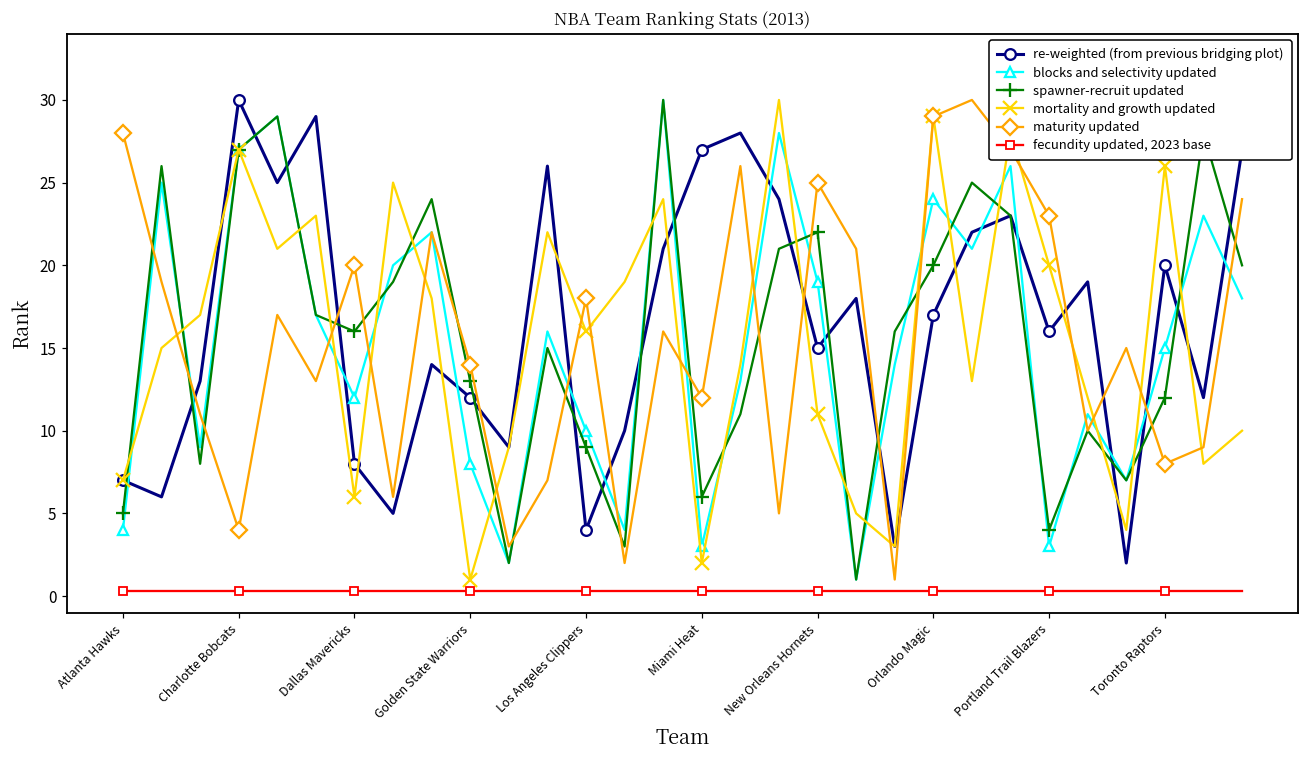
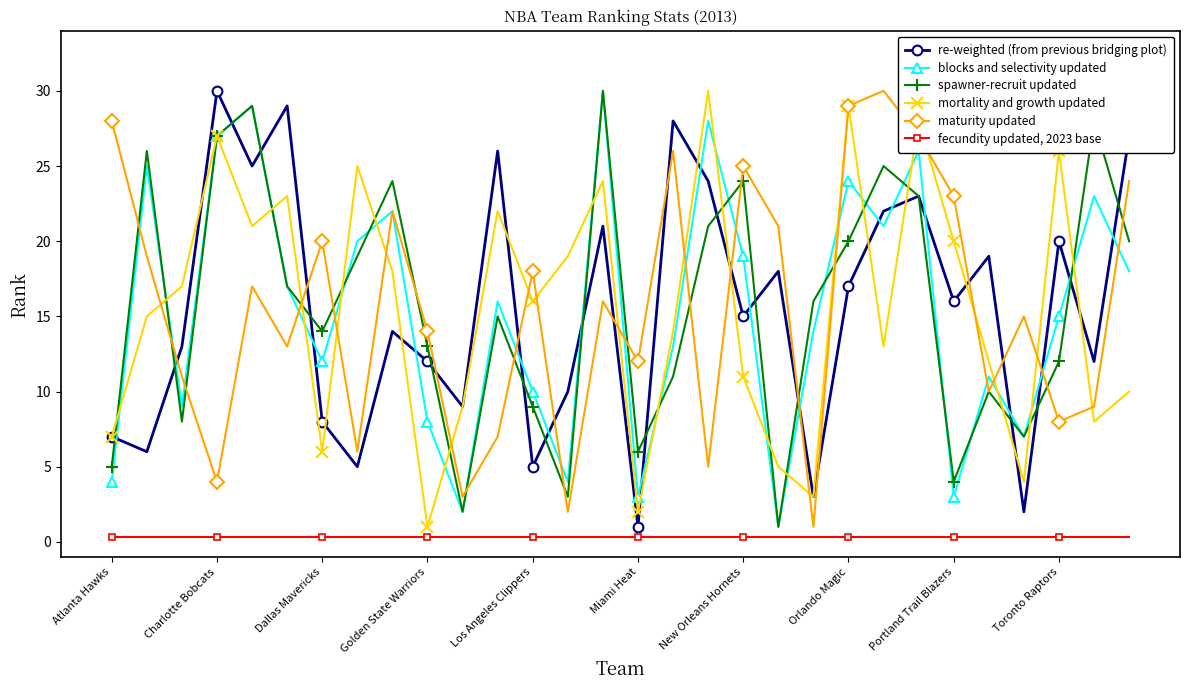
spawner-recruit updated, Dallas Mavericks: 16 -> 14
re-weighted (from previous bridging plot), Los Angeles Clippers: 4 -> 5
re-weighted (from previous bridging plot), Miami Heat: 27 -> 1
spawner-recruit updated, New Orleans Hornets: 22 -> 24
